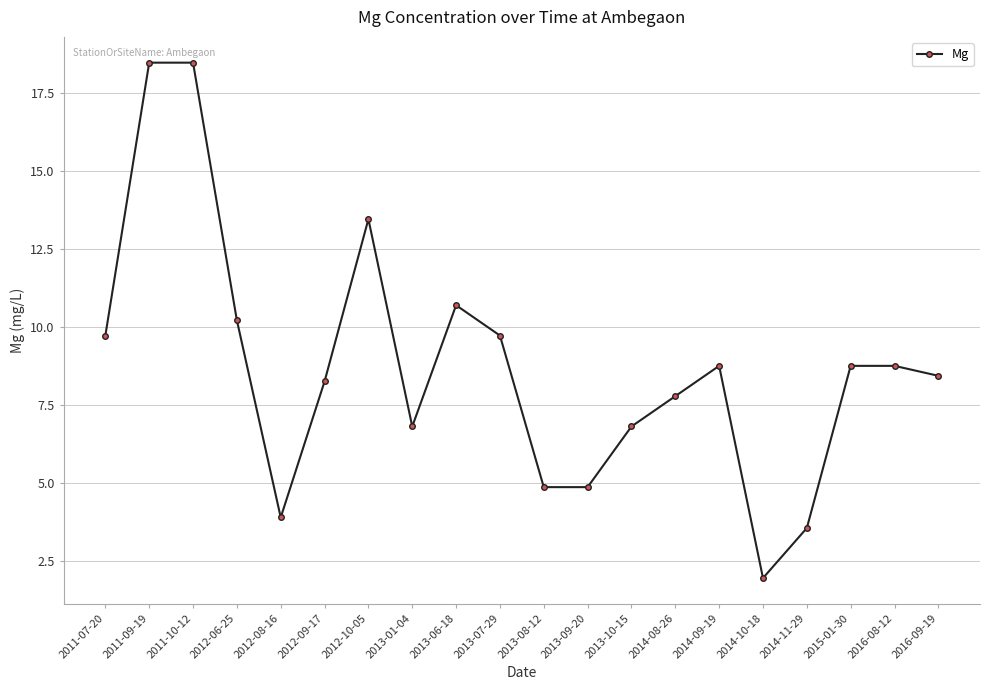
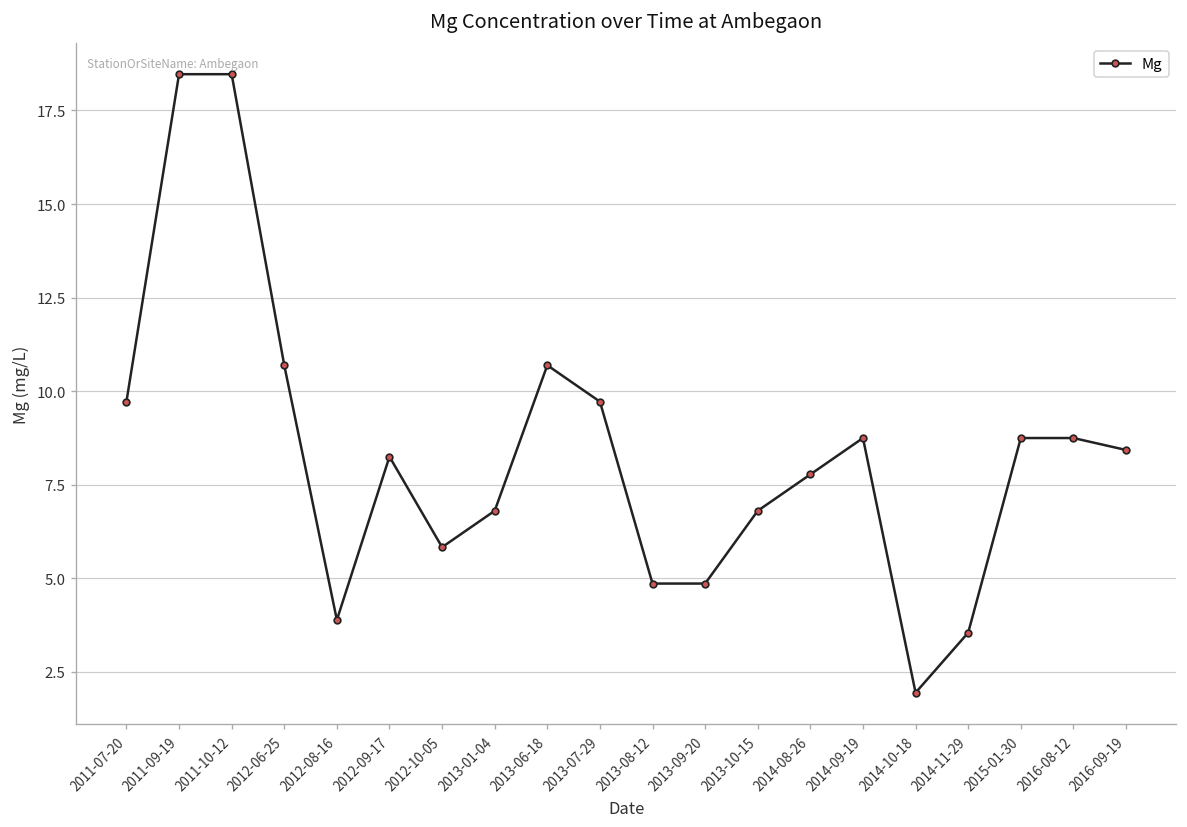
2012-06-25: 10.2 -> 10.7
2012-10-05: 13.5 -> 5.8
